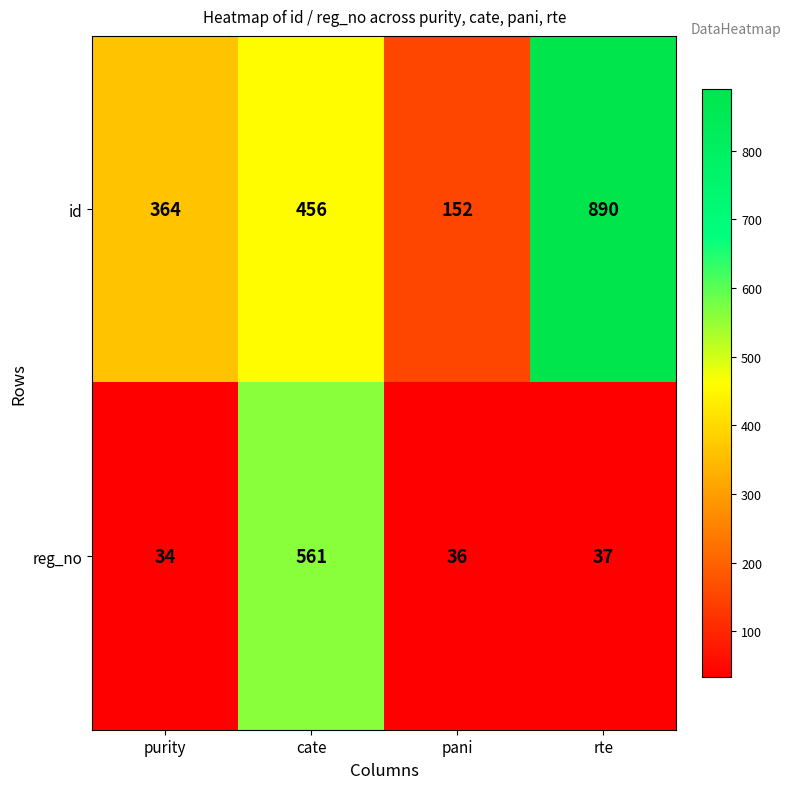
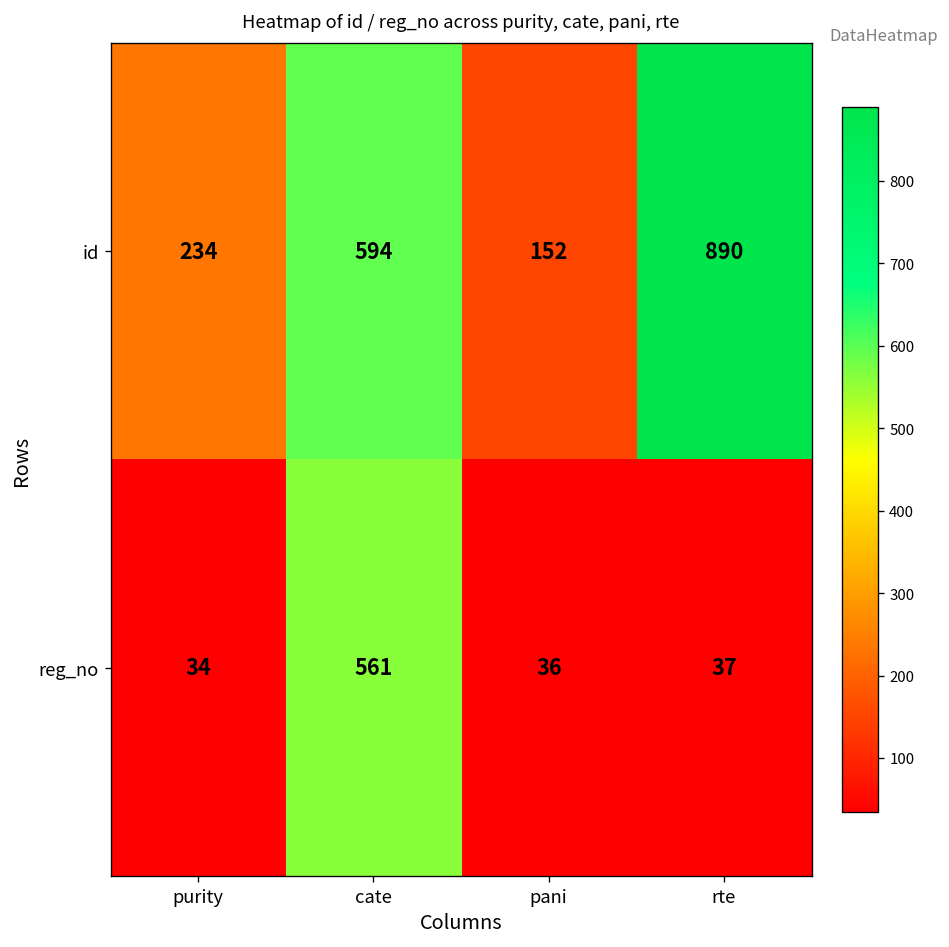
id, purity: 364 -> 234
id, cate: 456 -> 594
